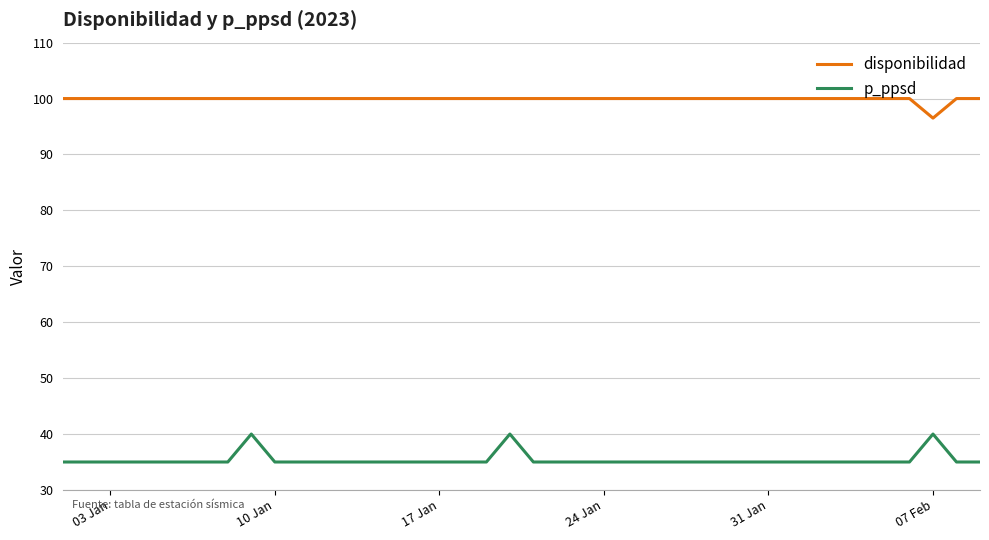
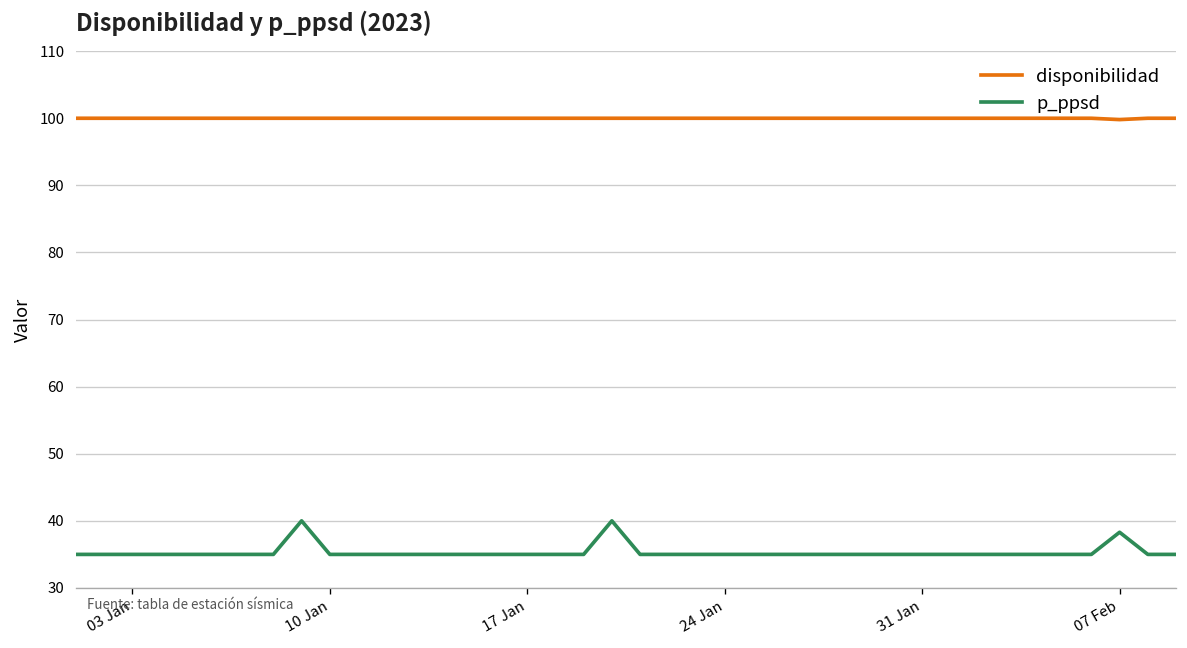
disponibilidad, 07 Feb: 97 -> 100
p_ppsd, 07 Feb: 40 -> 38
